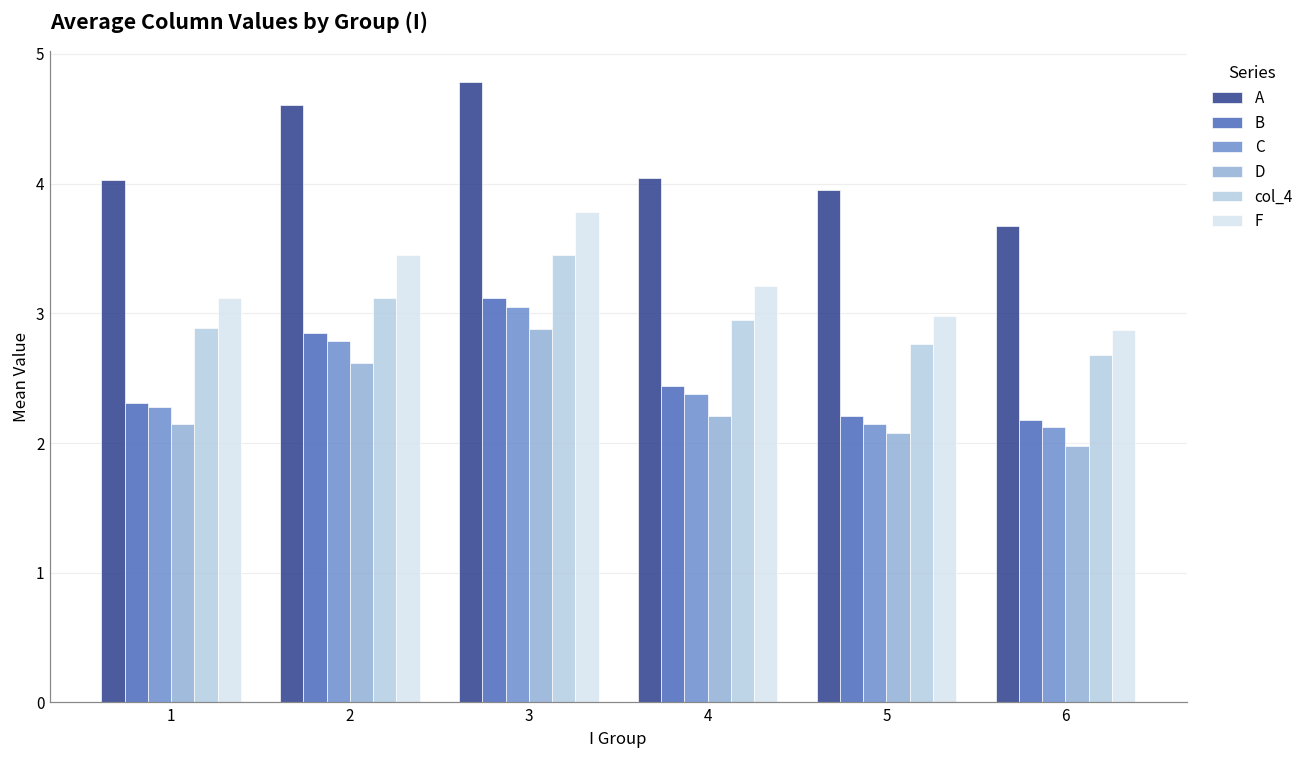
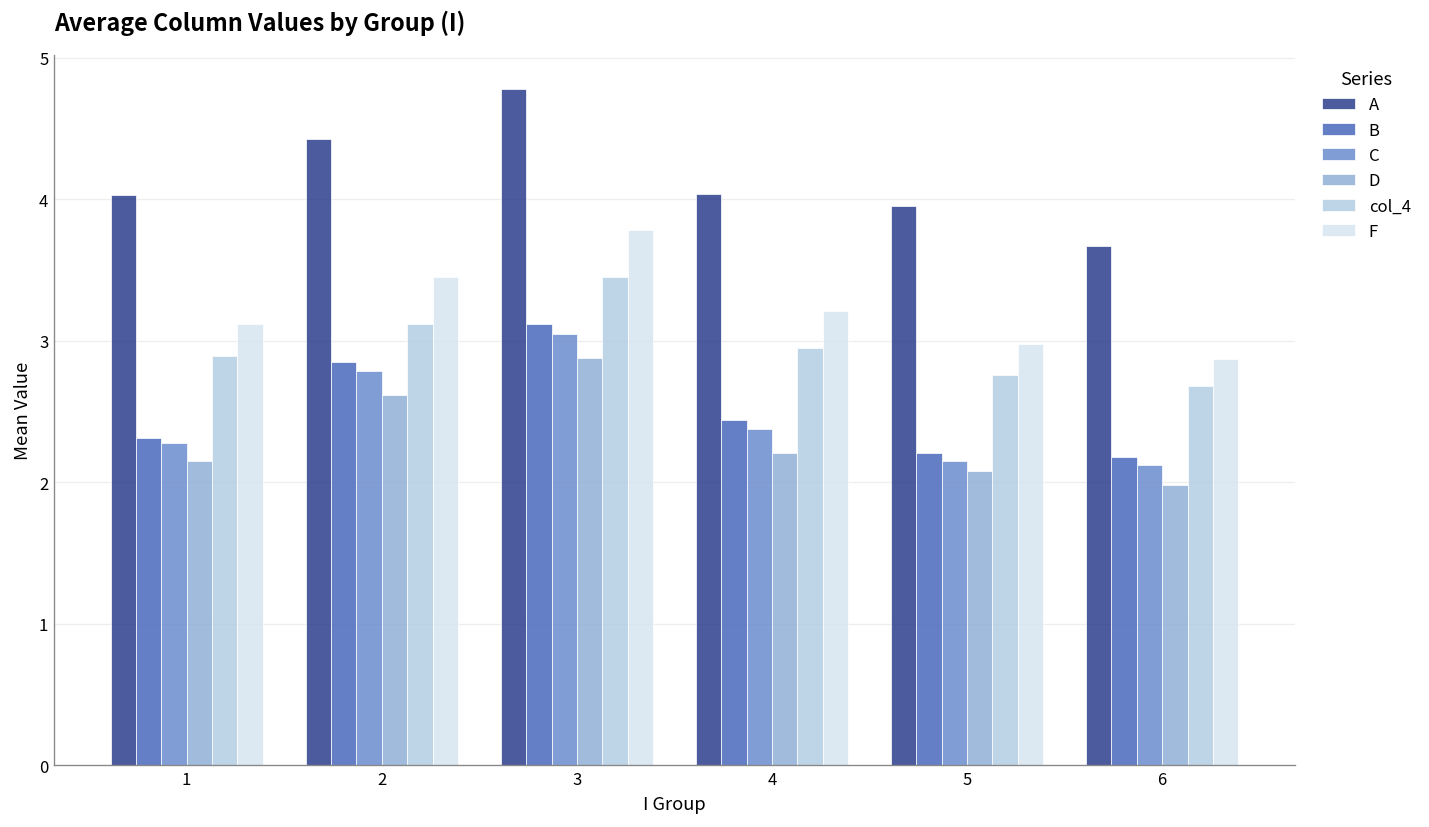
A, 2: 4.61 -> 4.43
